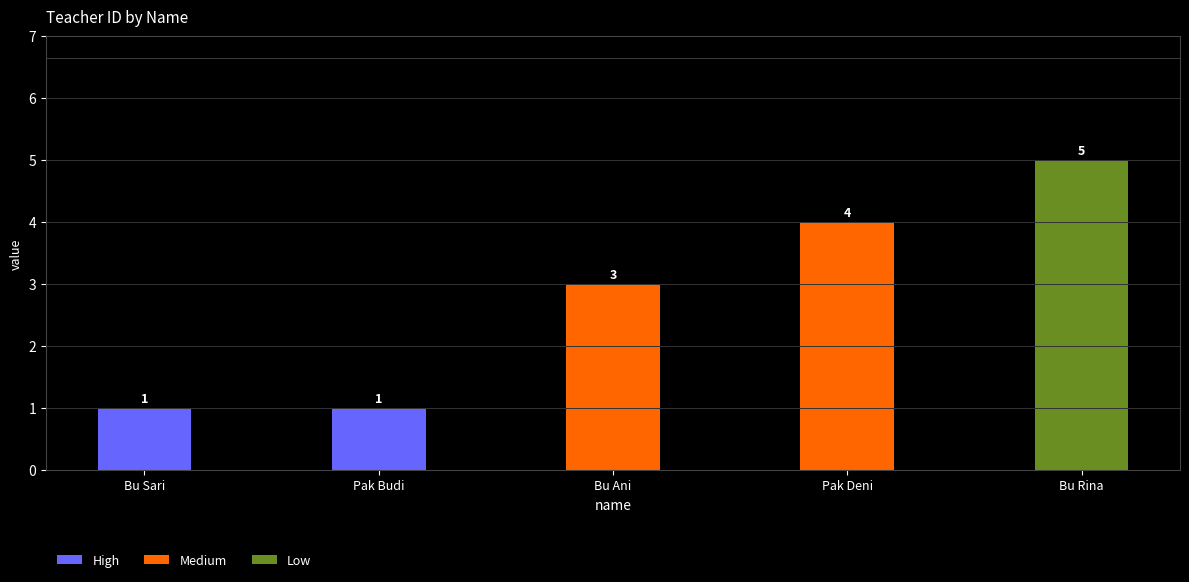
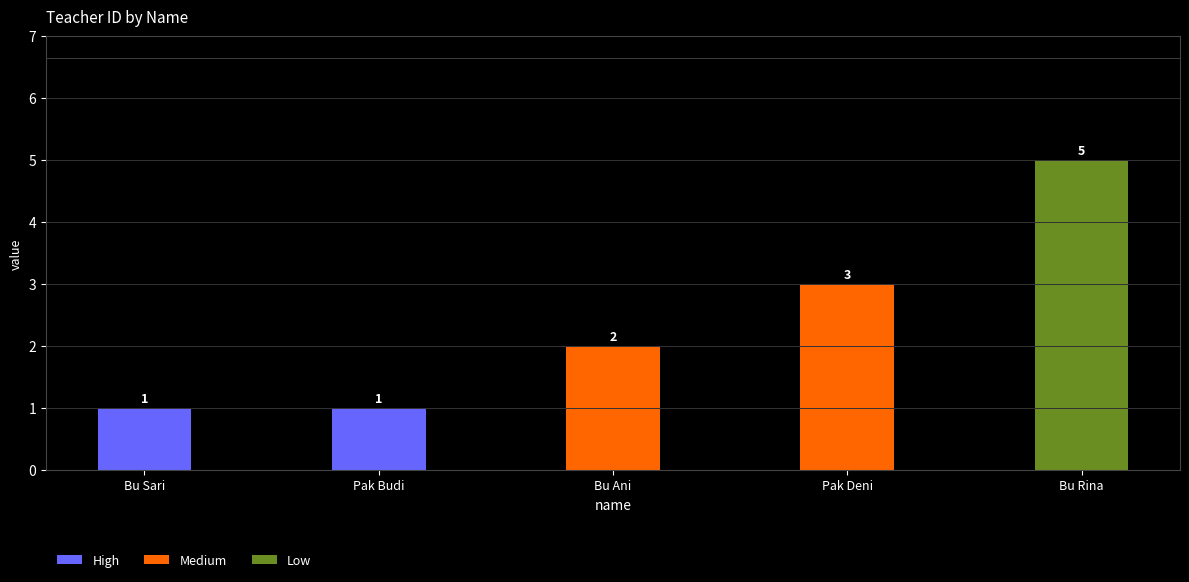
Bu Ani: 3 -> 2
Pak Deni: 4 -> 3
